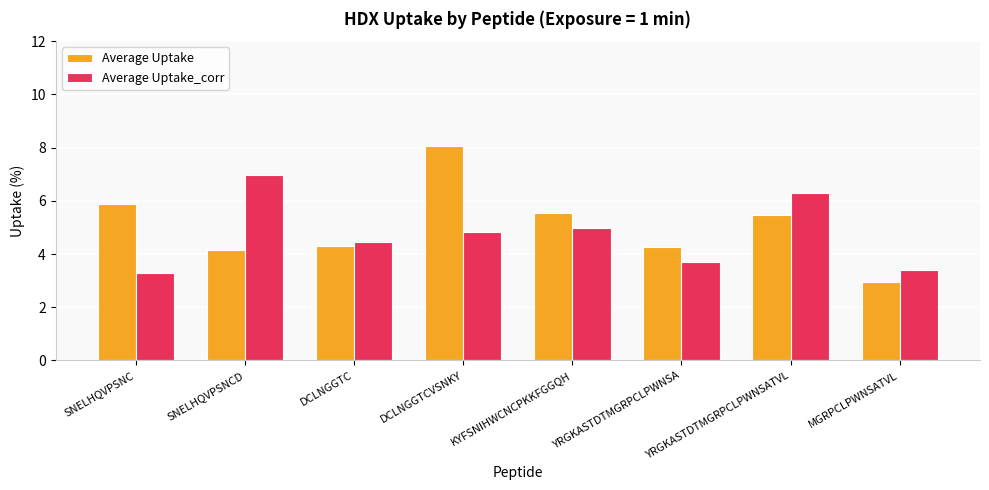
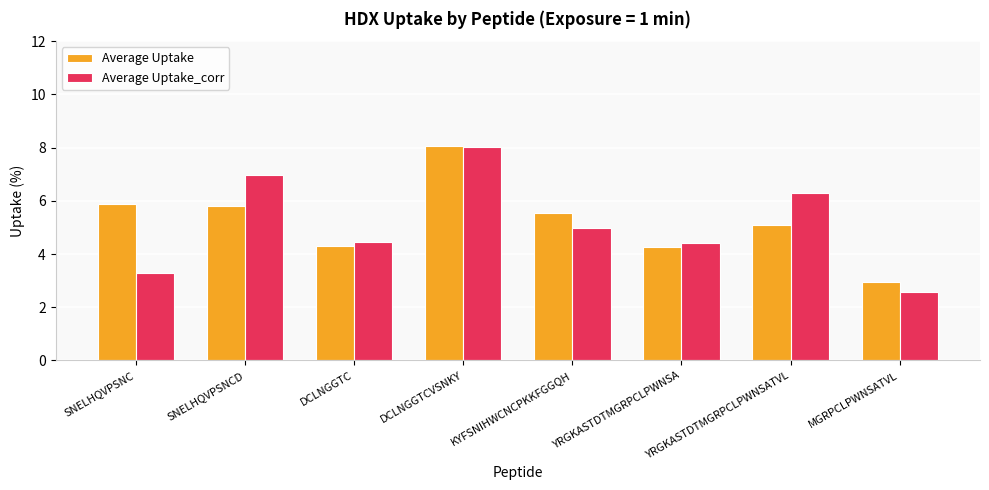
Average Uptake, SNELHQVPSNCD: 4.1 -> 5.8
Average Uptake_corr, DCLNGGTCVSNKY: 4.8 -> 8.0
Average Uptake_corr, YRGKASTDTMGRPCLPWNSA: 3.7 -> 4.4
Average Uptake, YRGKASTDTMGRPCLPWNSATVL: 5.5 -> 5.1
Average Uptake_corr, MGRPCLPWNSATVL: 3.4 -> 2.6
